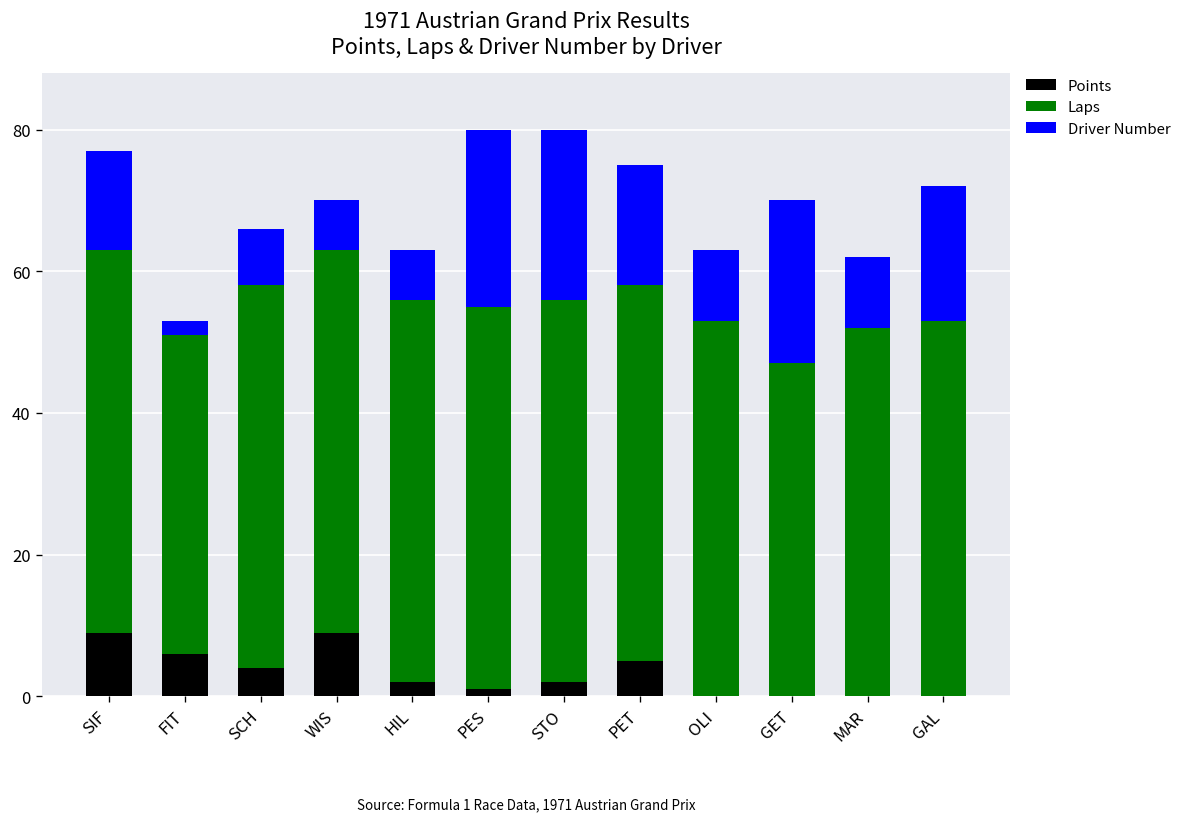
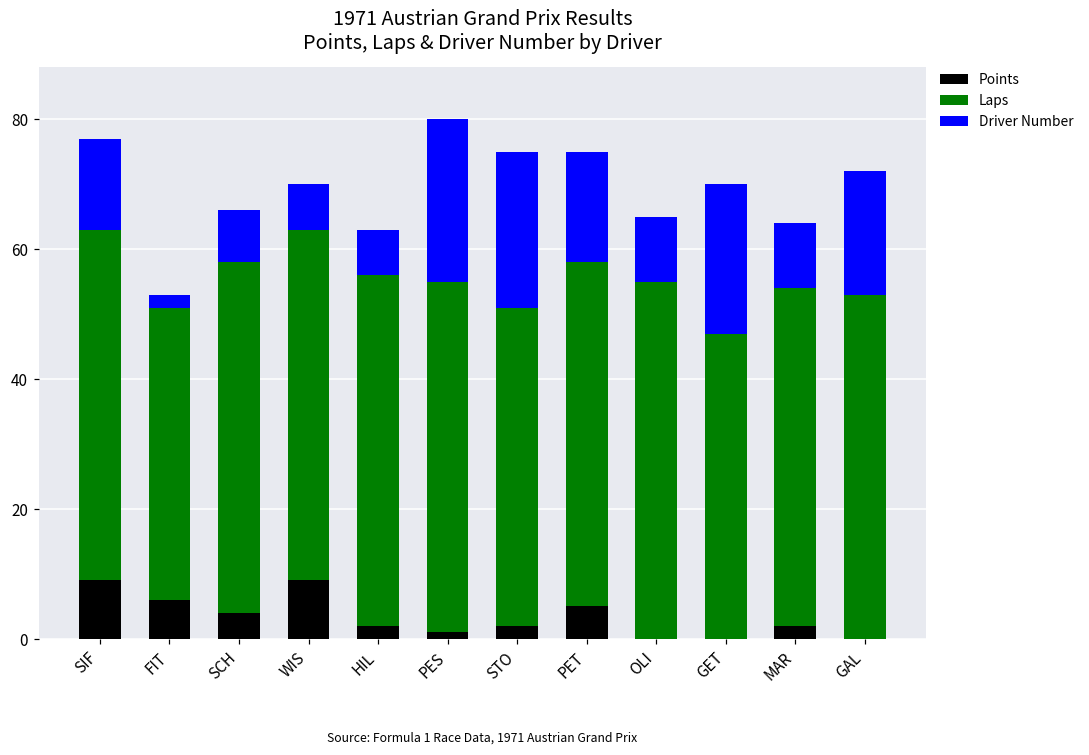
Laps, STO: 54 -> 49
Laps, OLI: 53 -> 55
Points, MAR: 0 -> 2
